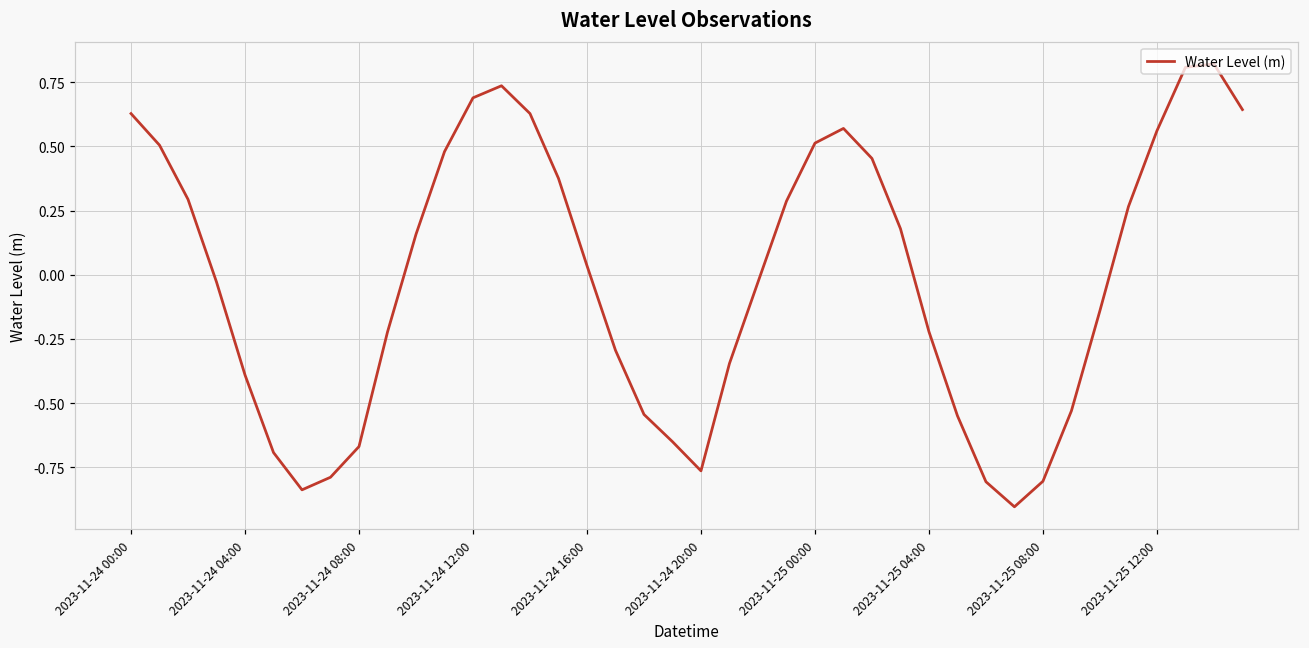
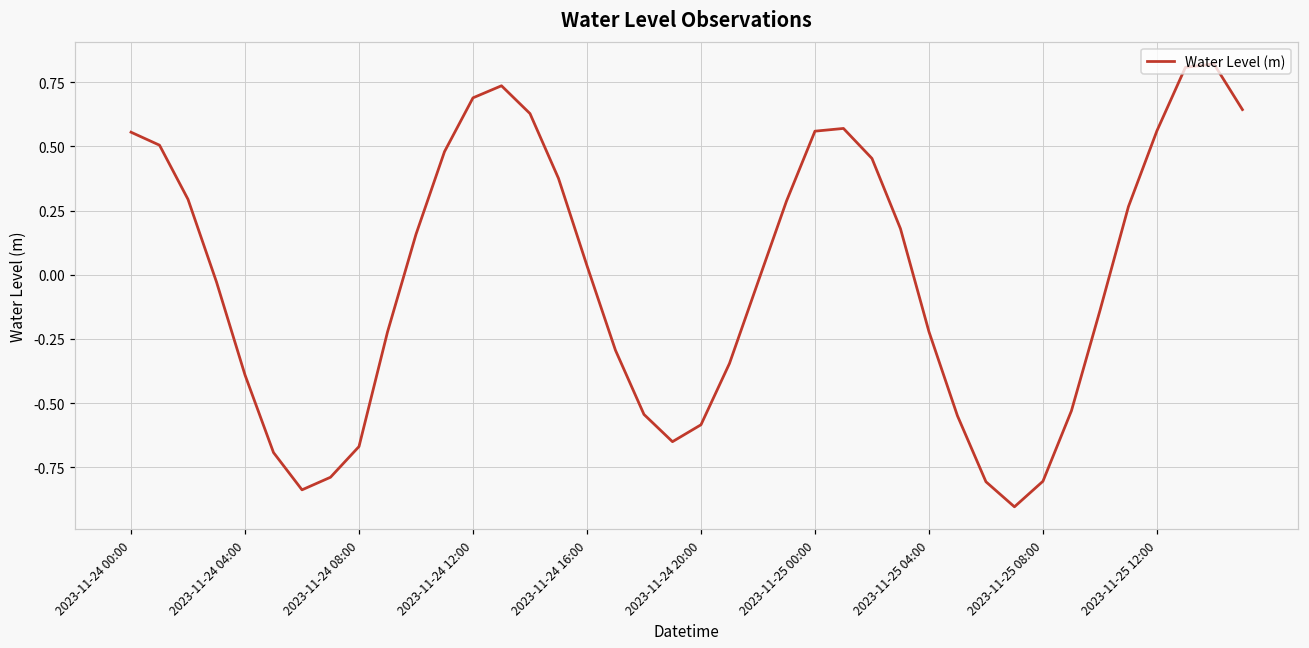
2023-11-24 00:00: 0.63 -> 0.56
2023-11-24 20:00: -0.76 -> -0.58
2023-11-25 00:00: 0.51 -> 0.56
